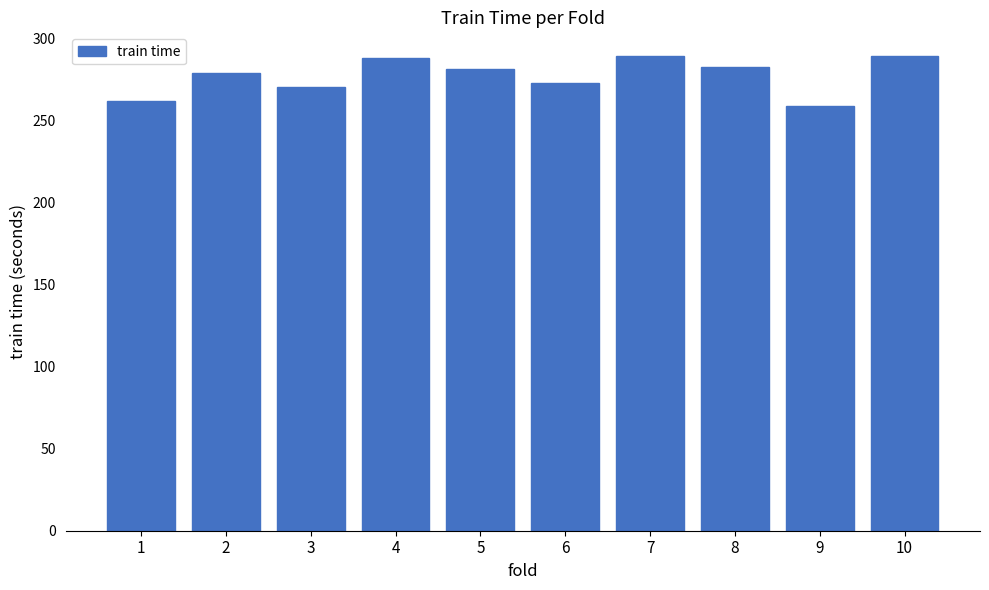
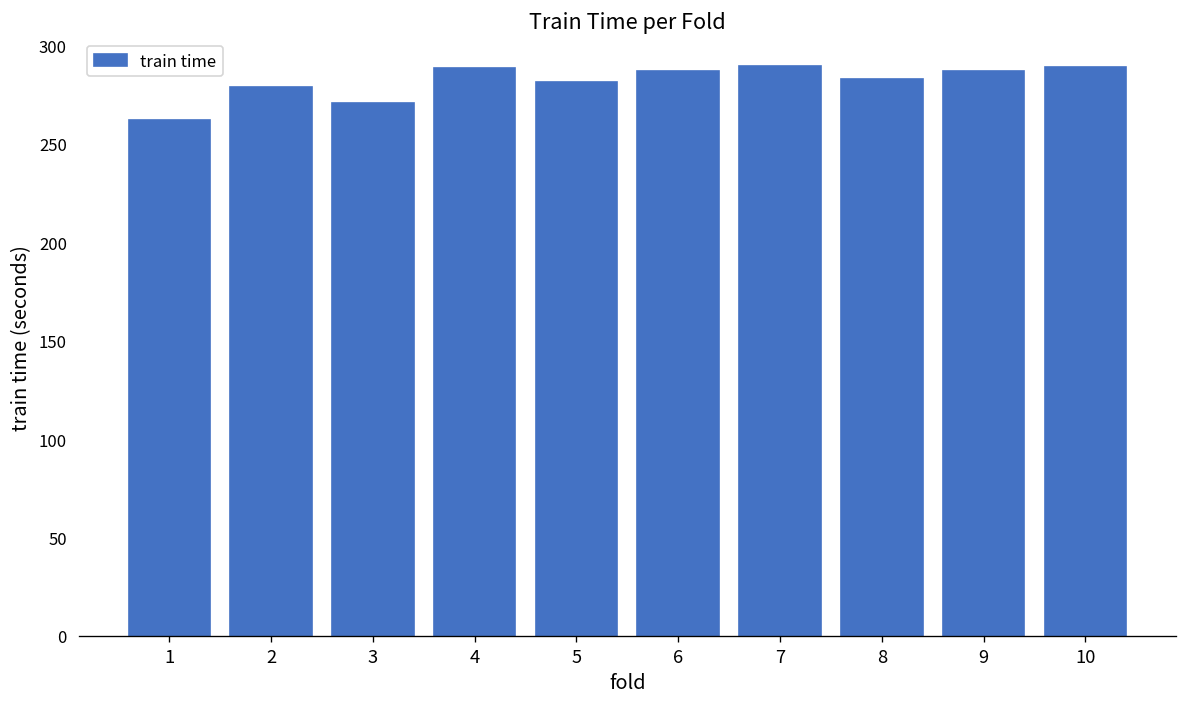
6: 273 -> 287
9: 259 -> 287
